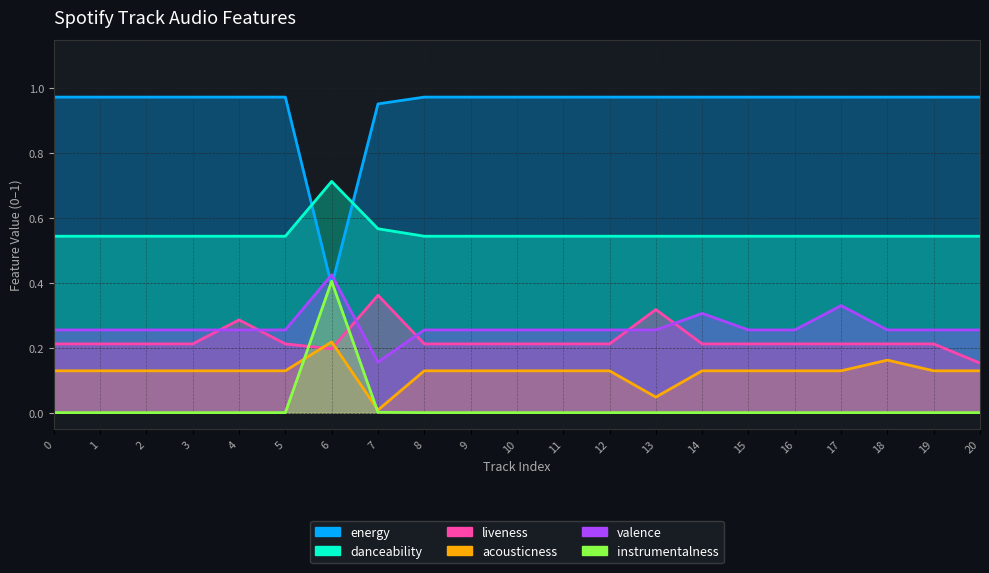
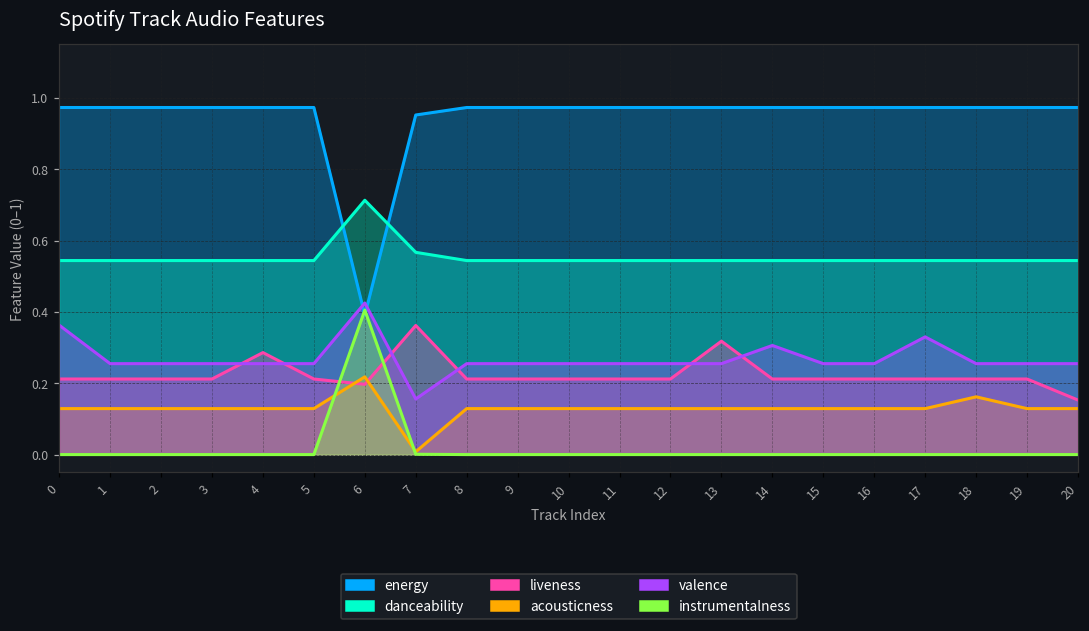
valence, 0: 0.26 -> 0.36
acousticness, 13: 0.05 -> 0.13
